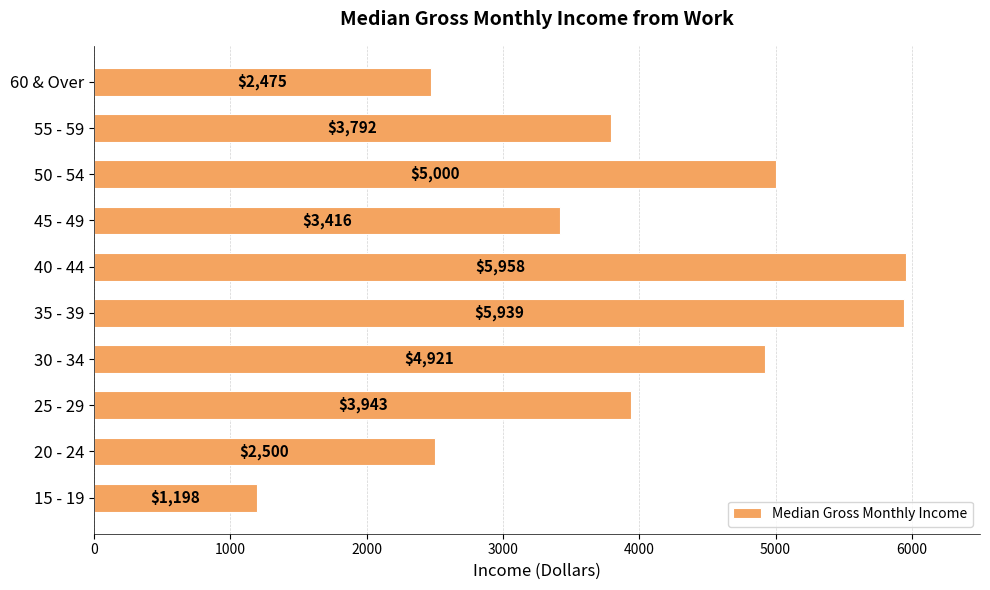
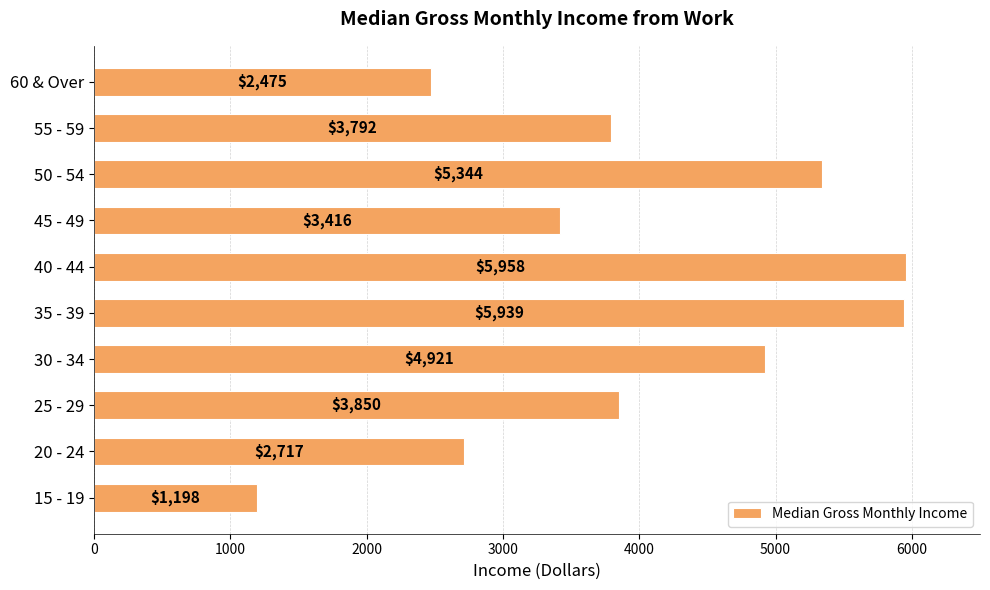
50 - 54: $5,000 -> $5,344
25 - 29: $3,943 -> $3,850
20 - 24: $2,500 -> $2,717
